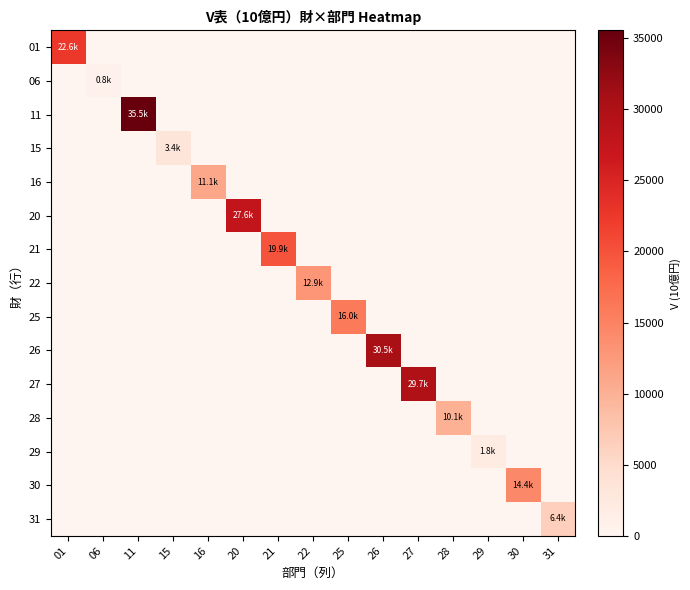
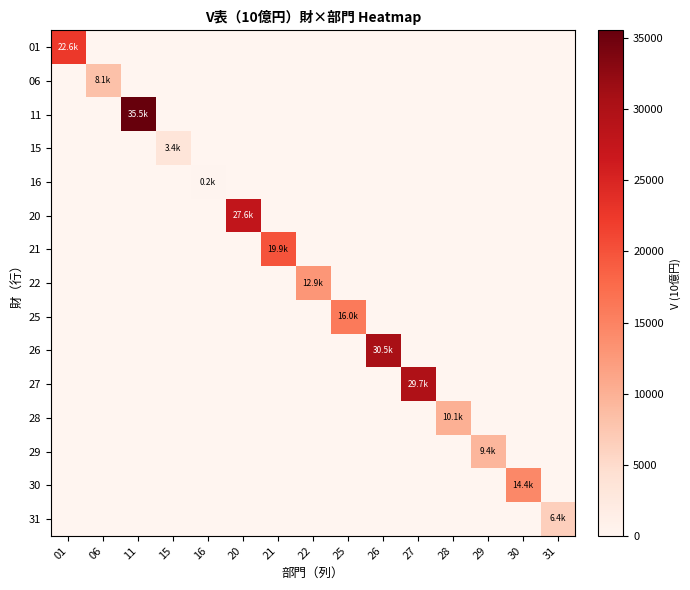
06, 06: 0.8k -> 8.1k
16, 16: 11.1k -> 0.2k
29, 29: 1.8k -> 9.4k
